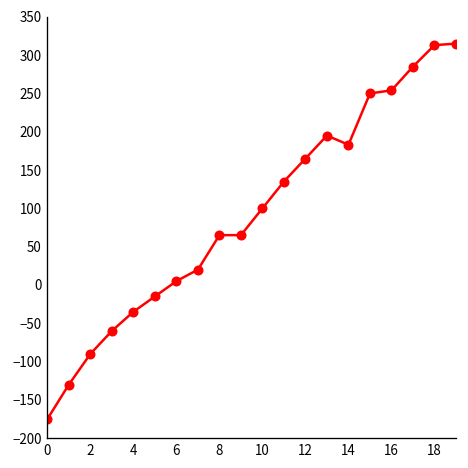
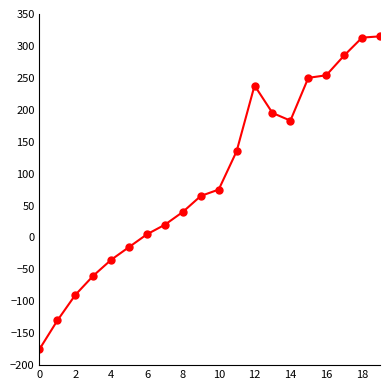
8: 70 -> 40
10: 100 -> 80
12: 170 -> 240
